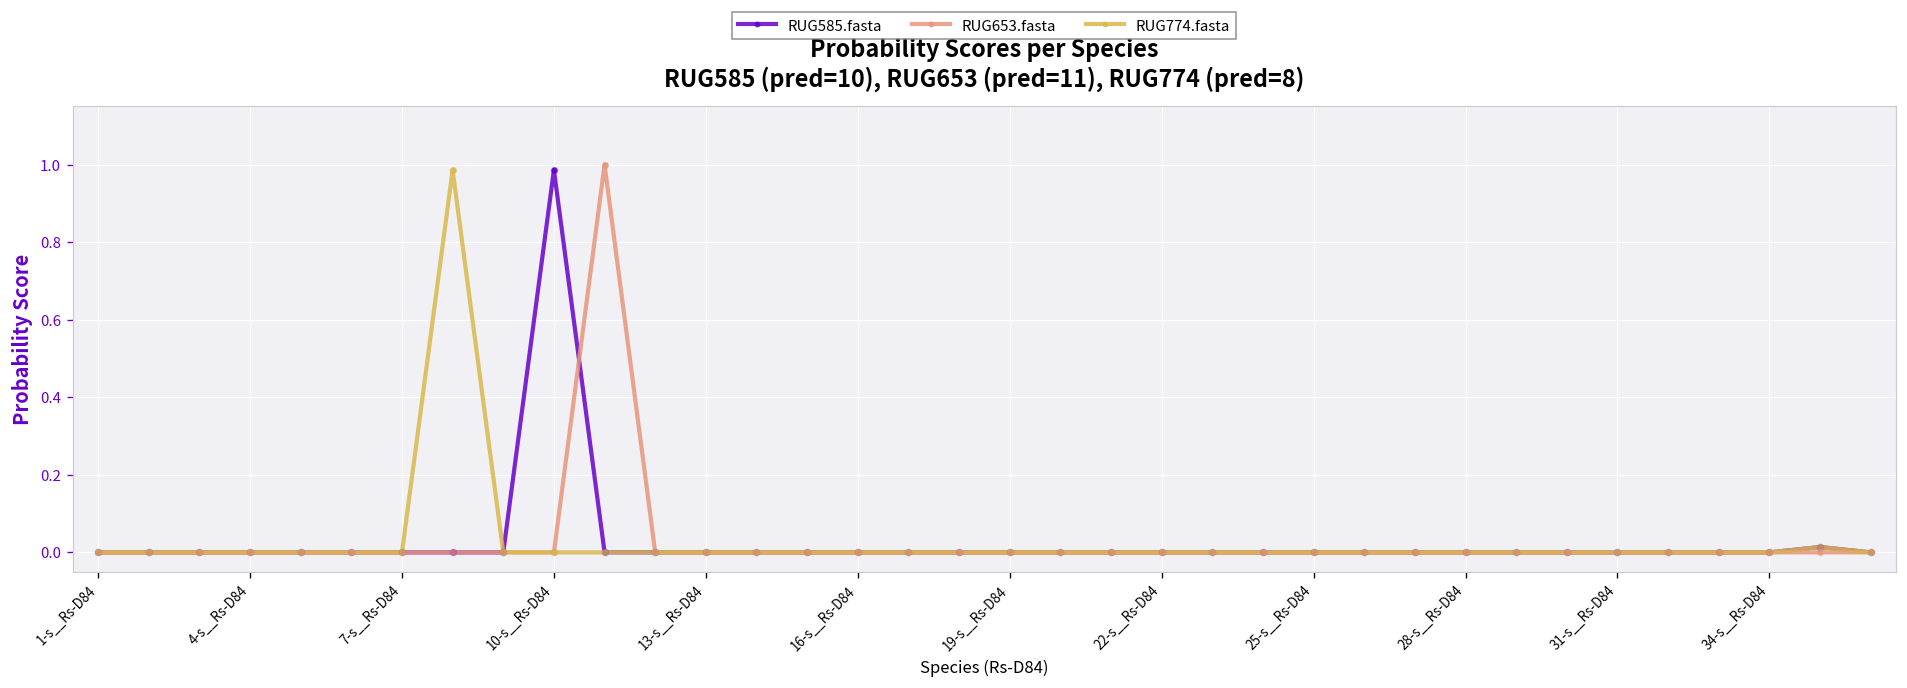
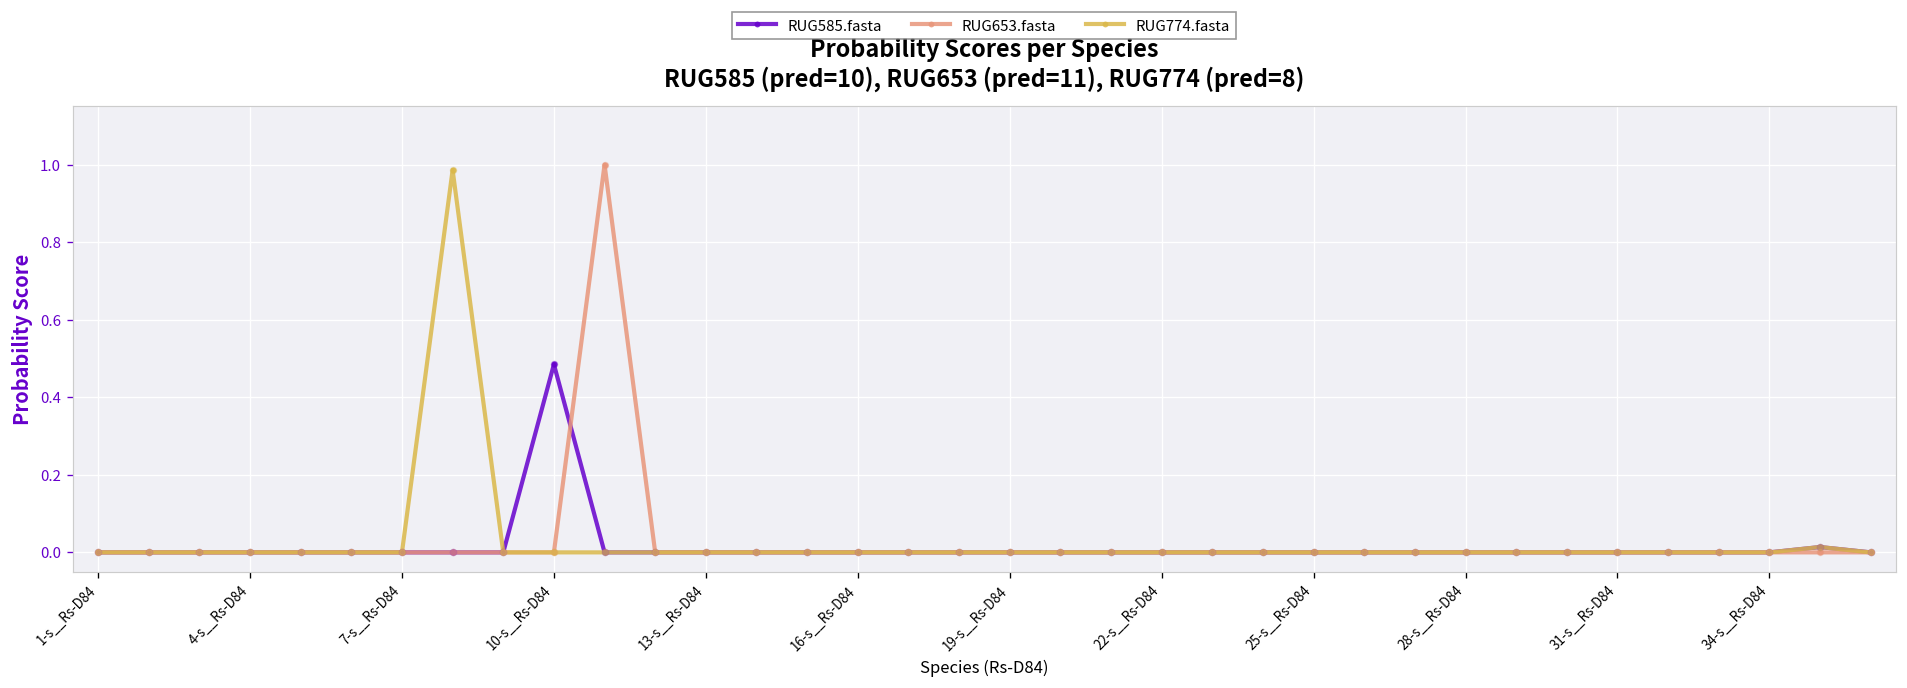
RUG585.fasta, 10-s__Rs-D84: 0.99 -> 0.48
